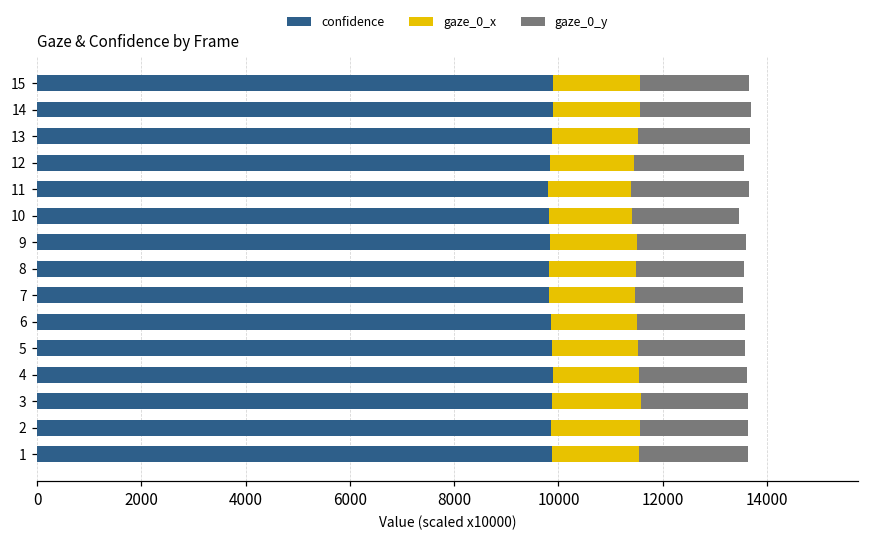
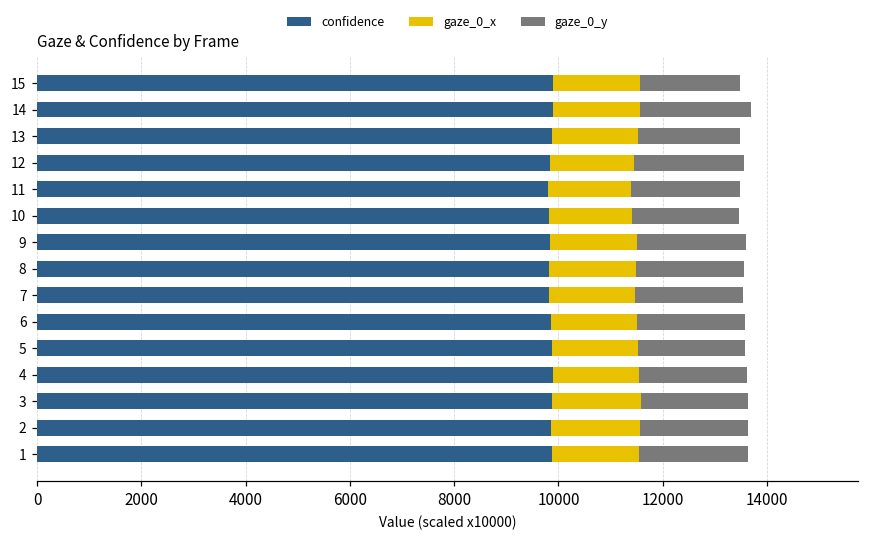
gaze_0_y, 15: 2100 -> 1900
gaze_0_y, 13: 2200 -> 2000
gaze_0_y, 11: 2300 -> 2100
